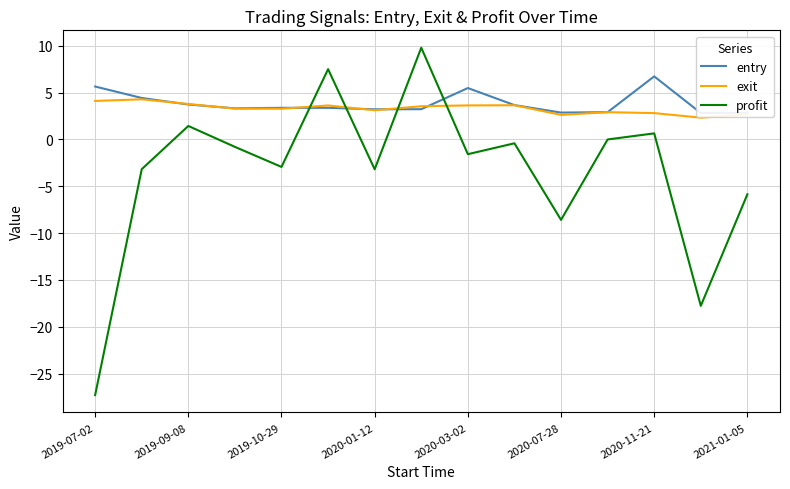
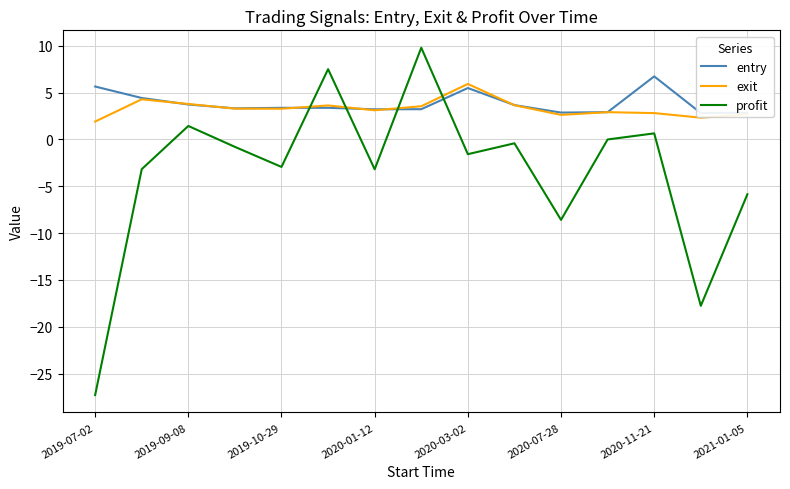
exit, 2019-07-02: 4 -> 2
exit, 2020-03-02: 4 -> 6
